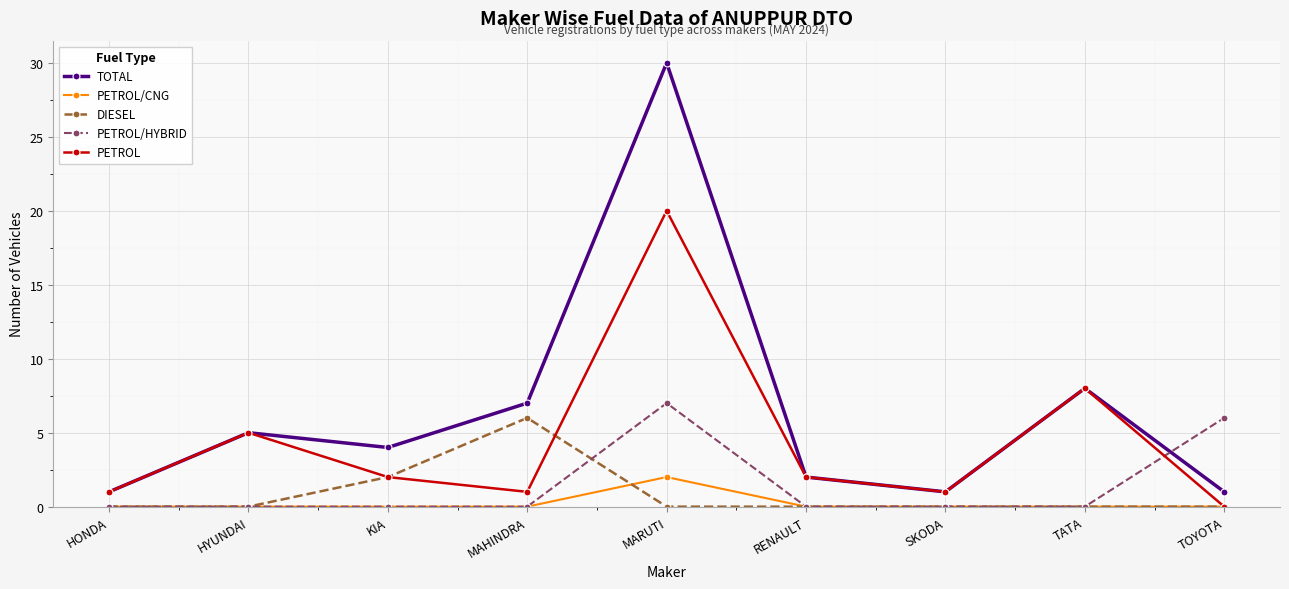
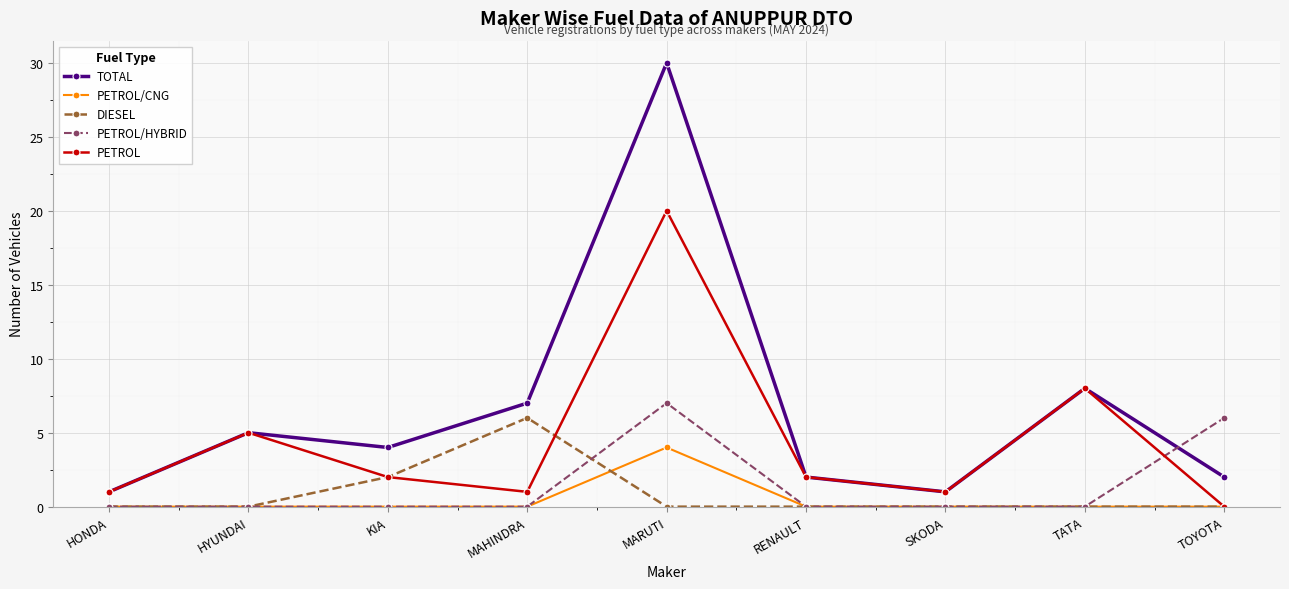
PETROL/CNG, MARUTI: 2 -> 4
TOTAL, TOYOTA: 1 -> 2
